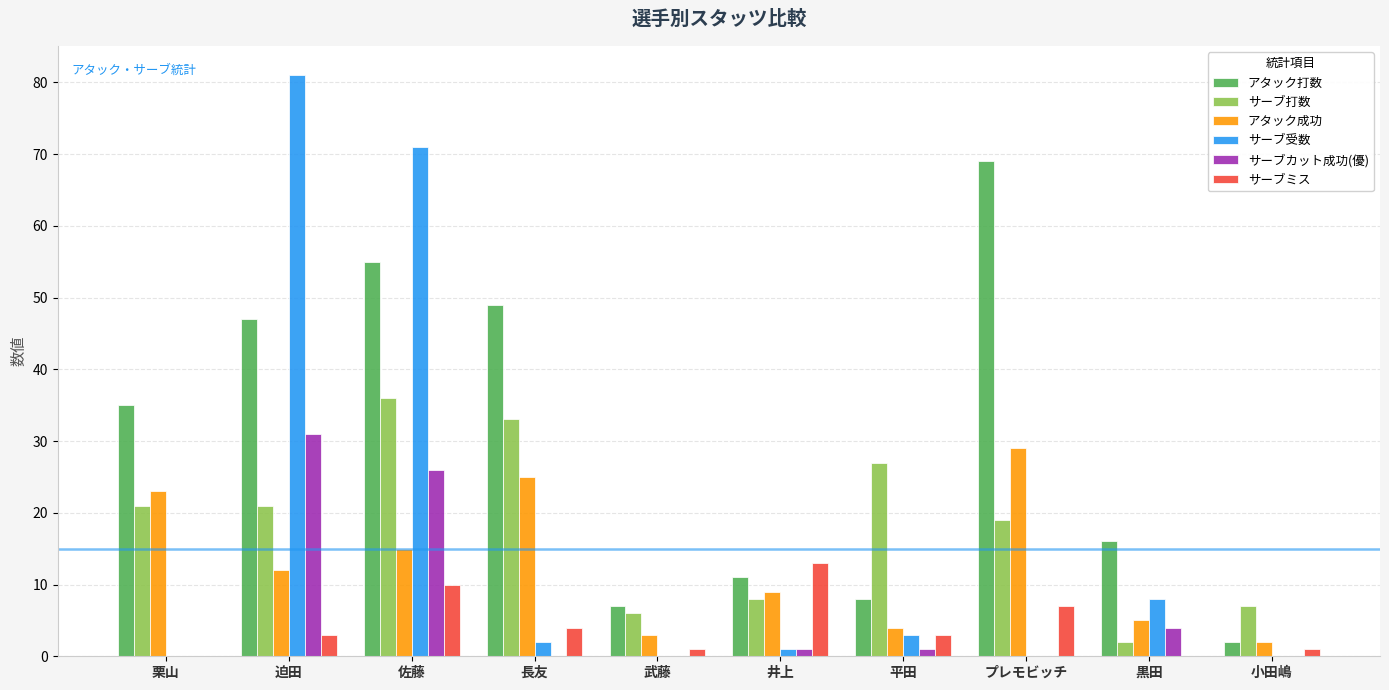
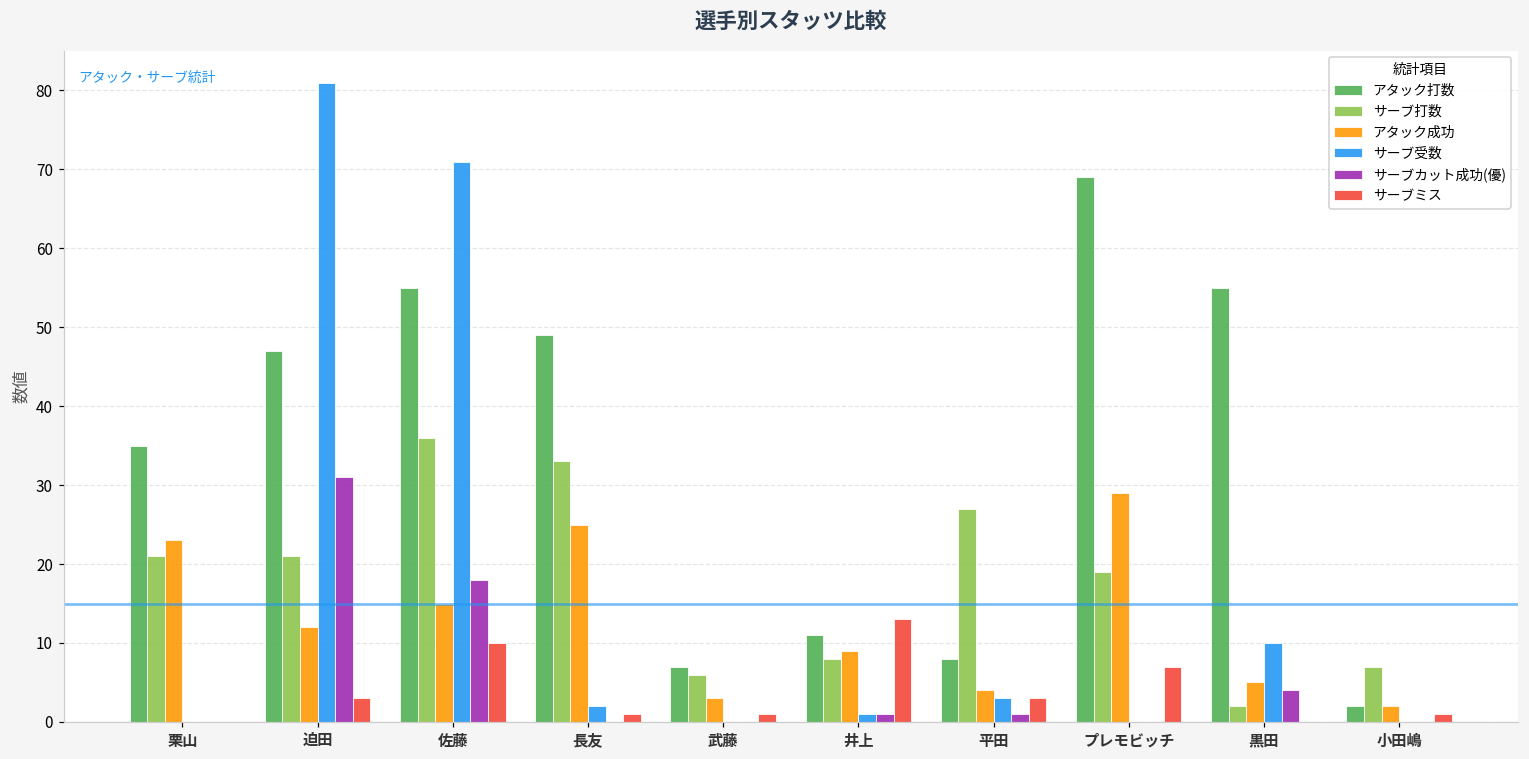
サーブカット成功(優), 佐藤: 26 -> 18
サーブミス, 長友: 4 -> 1
アタック打数, 黒田: 16 -> 55
サーブ受数, 黒田: 8 -> 10
